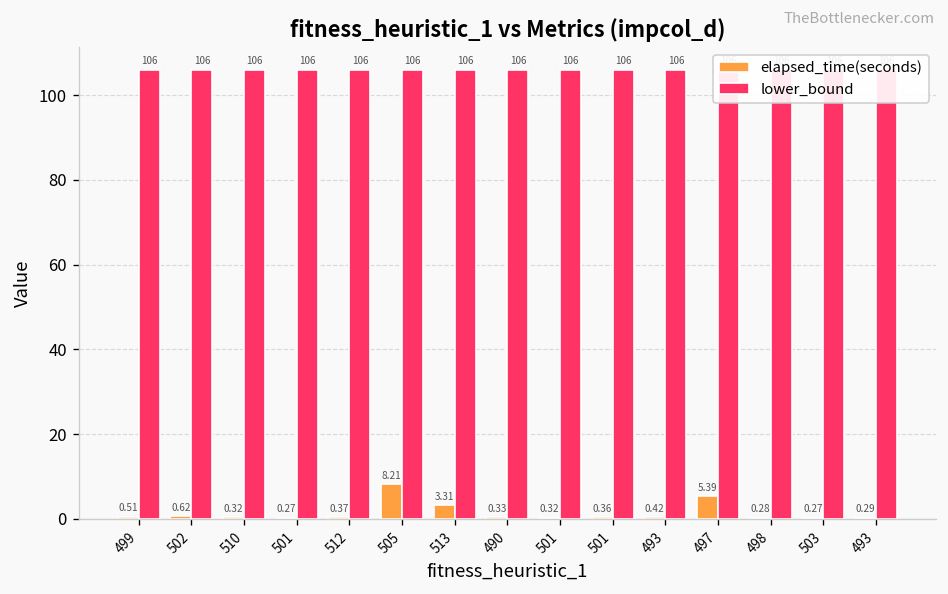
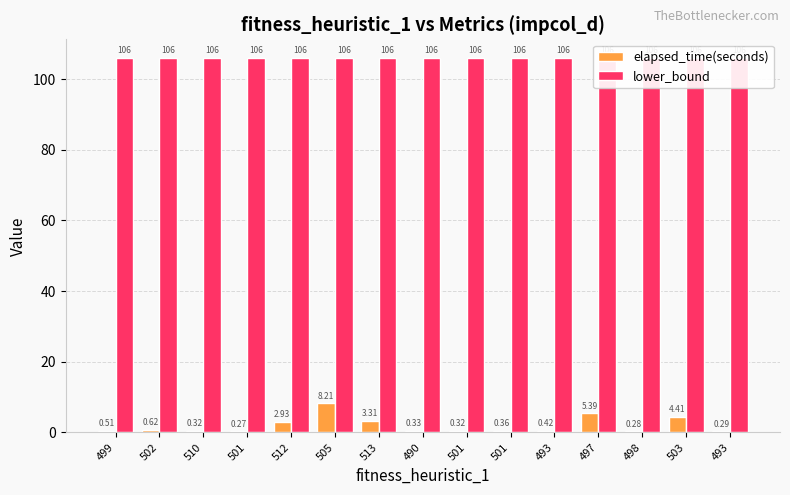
elapsed_time(seconds), 512: 0.37 -> 2.93
elapsed_time(seconds), 503: 0.27 -> 4.41
